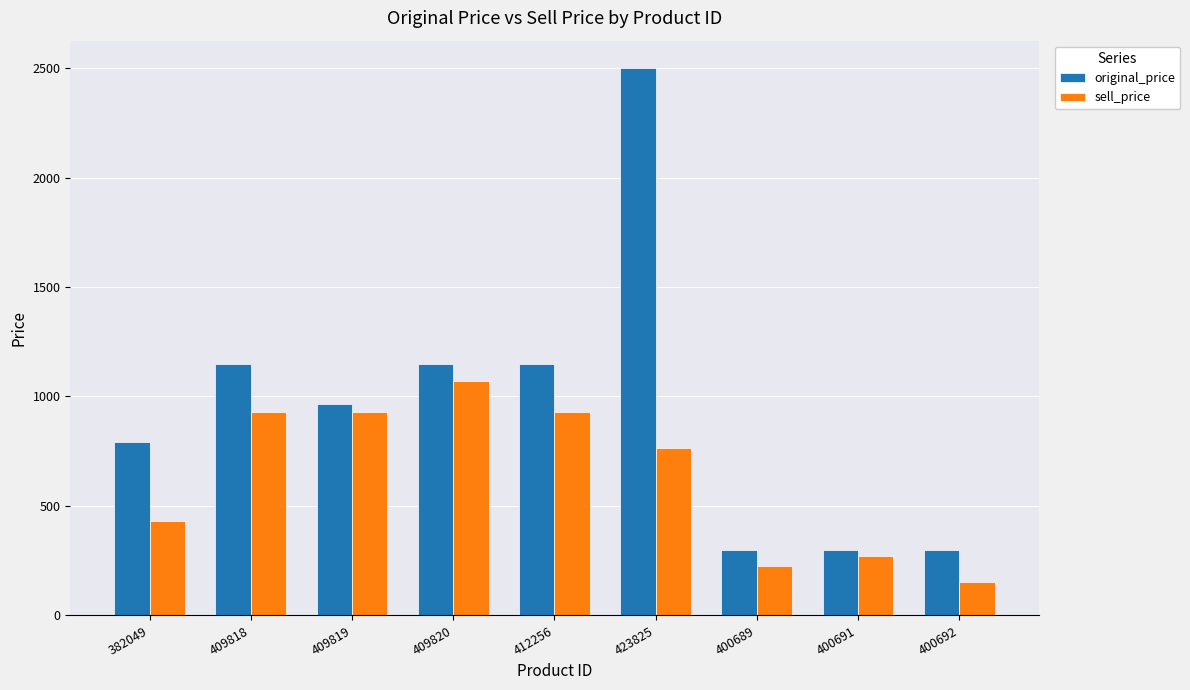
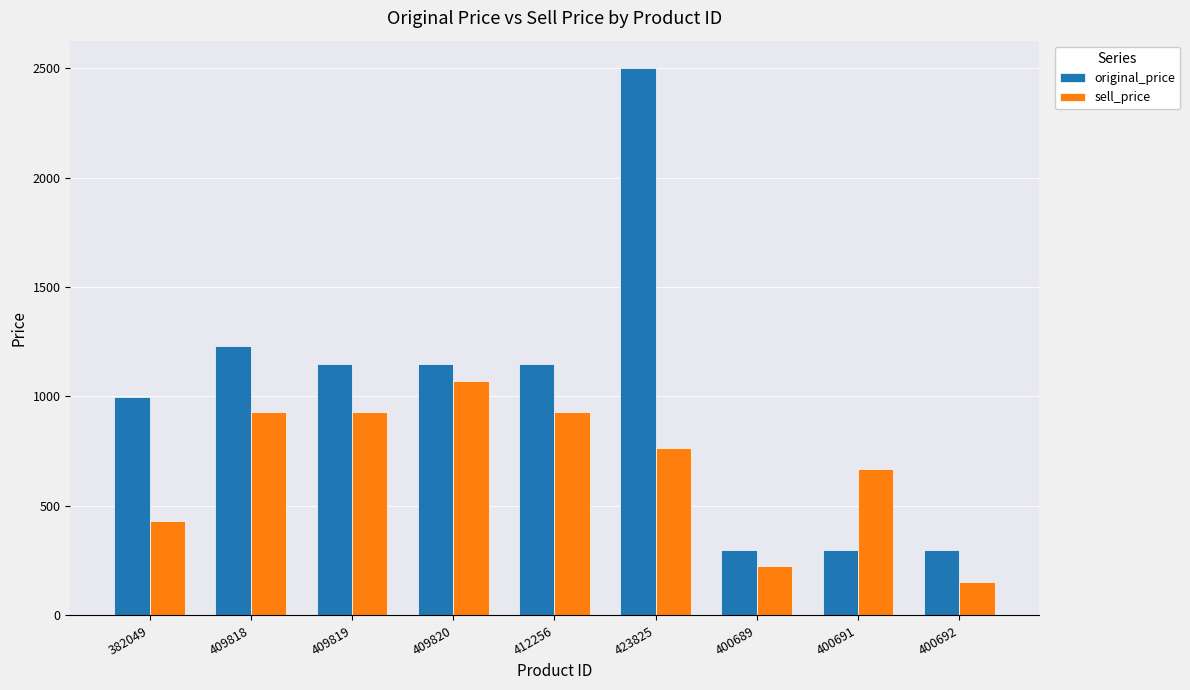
original_price, 382049: 790 -> 1000
original_price, 409818: 1150 -> 1230
original_price, 409819: 960 -> 1150
sell_price, 400691: 270 -> 670
